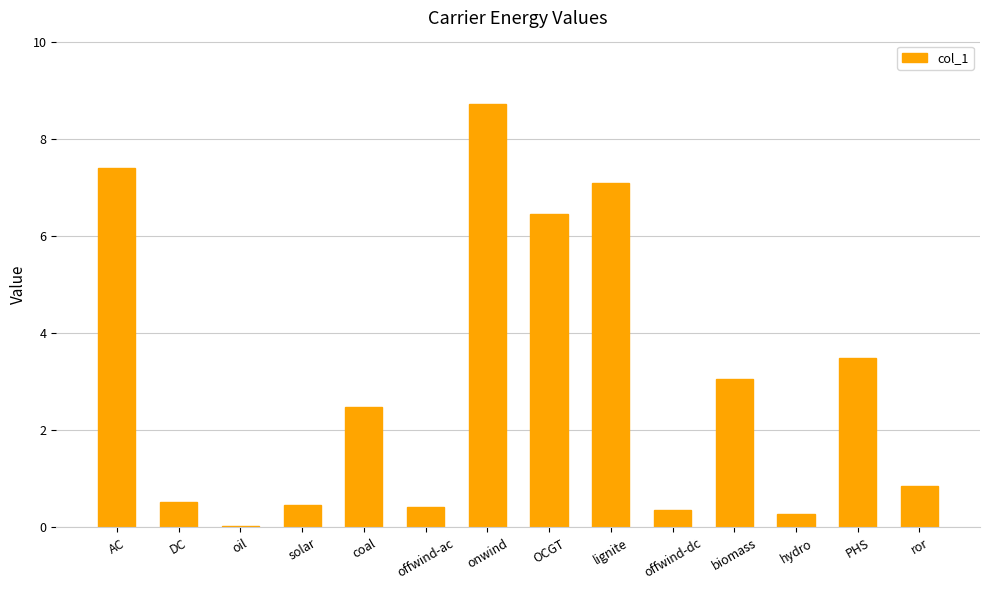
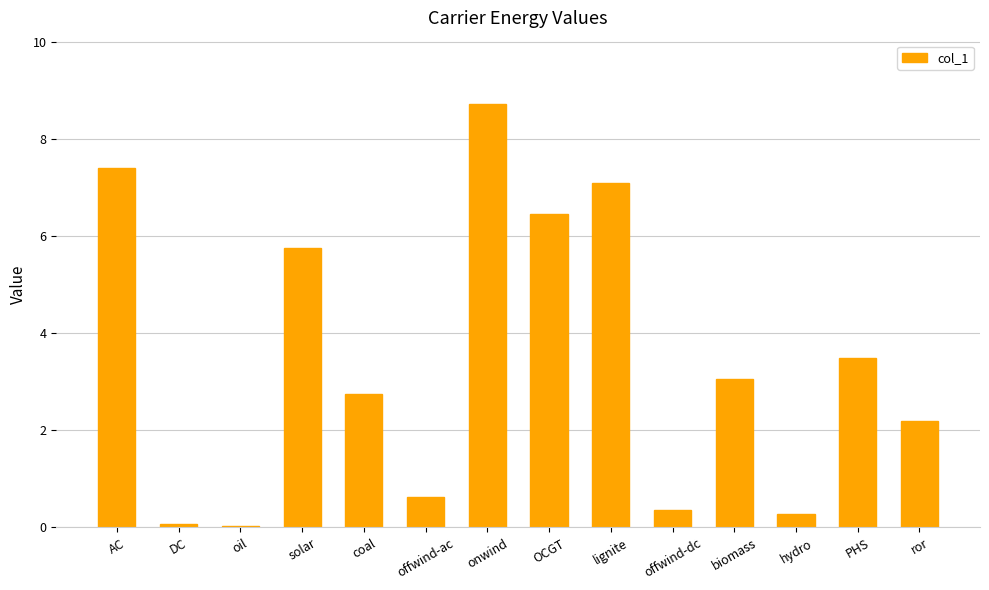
DC: 0.5 -> 0.1
solar: 0.5 -> 5.8
coal: 2.5 -> 2.8
offwind-ac: 0.4 -> 0.6
ror: 0.9 -> 2.2
